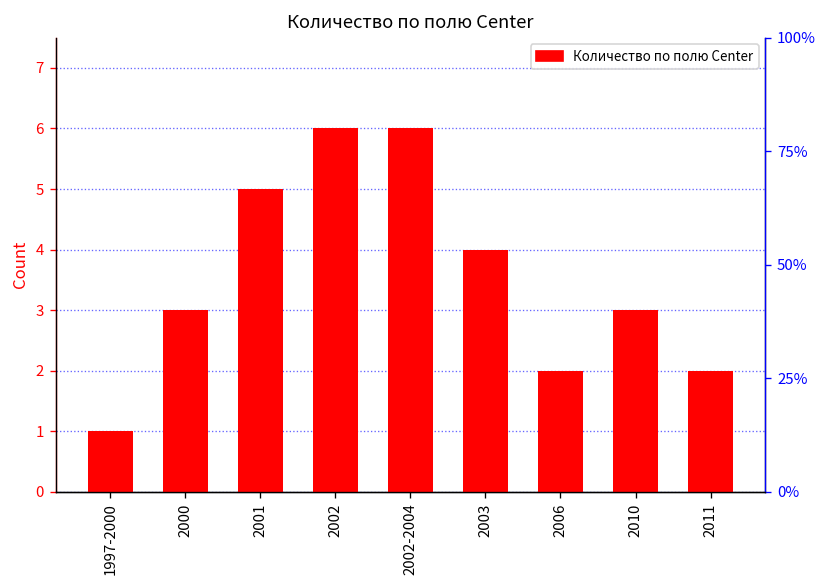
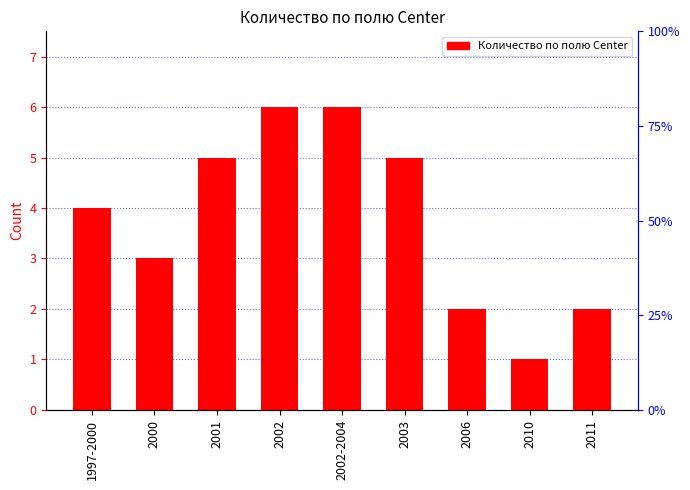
1997-2000: 1 -> 4
2003: 4 -> 5
2010: 3 -> 1
